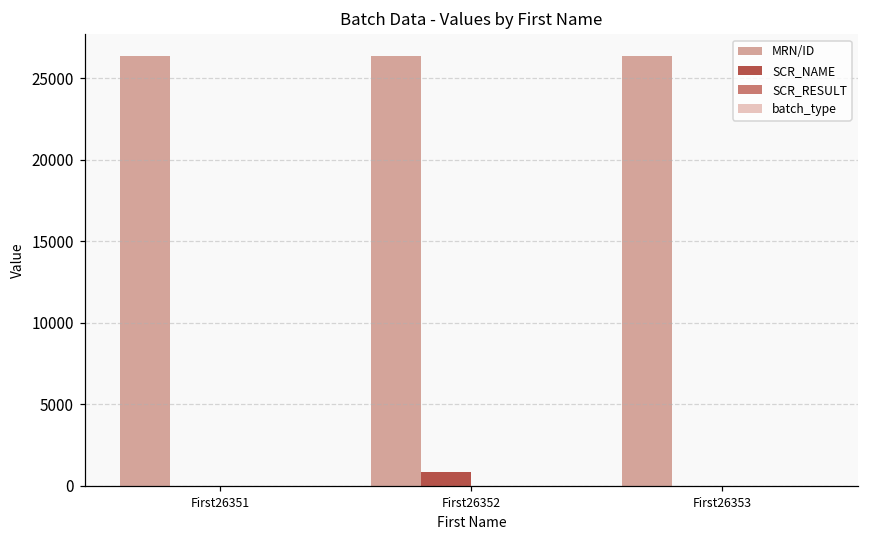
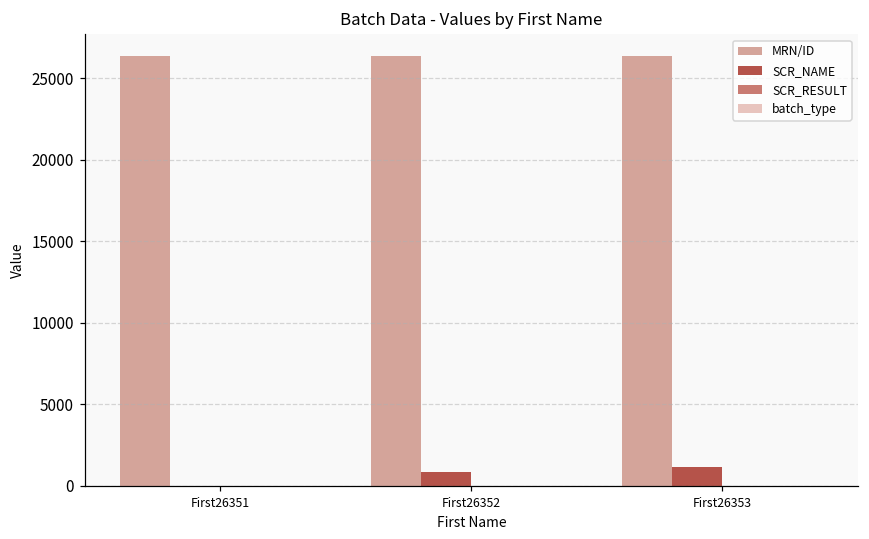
SCR_NAME, First26353: 0 -> 1100
